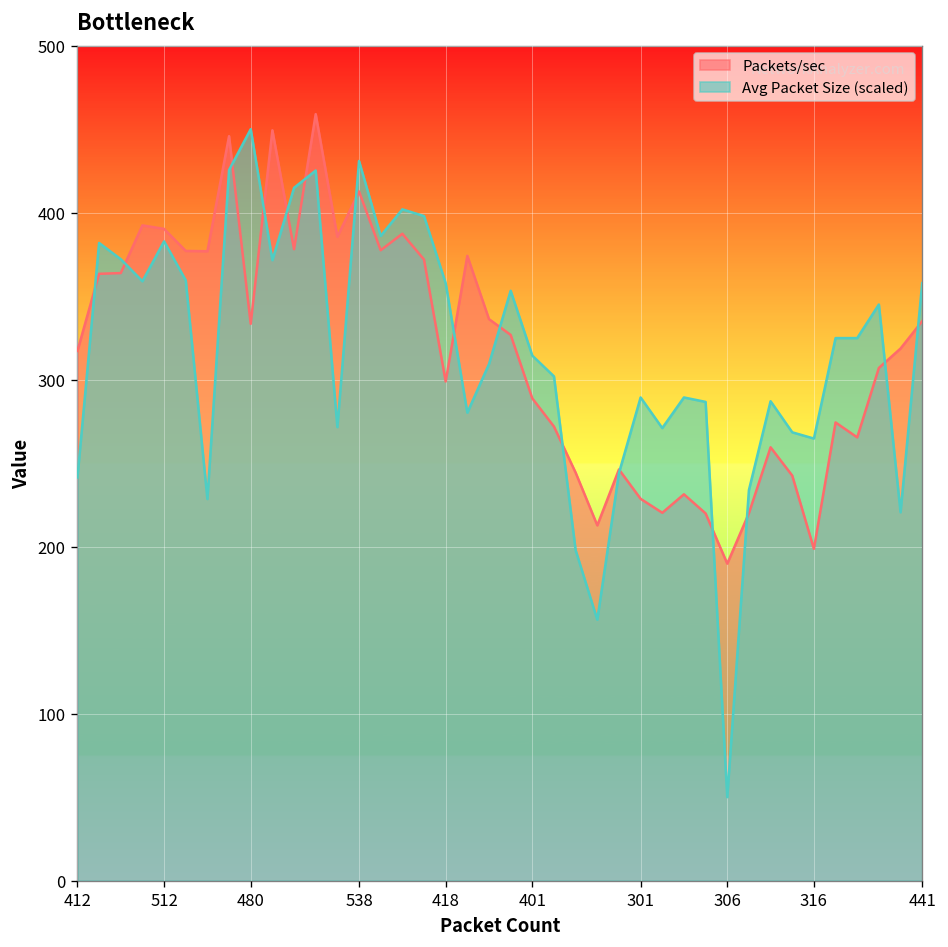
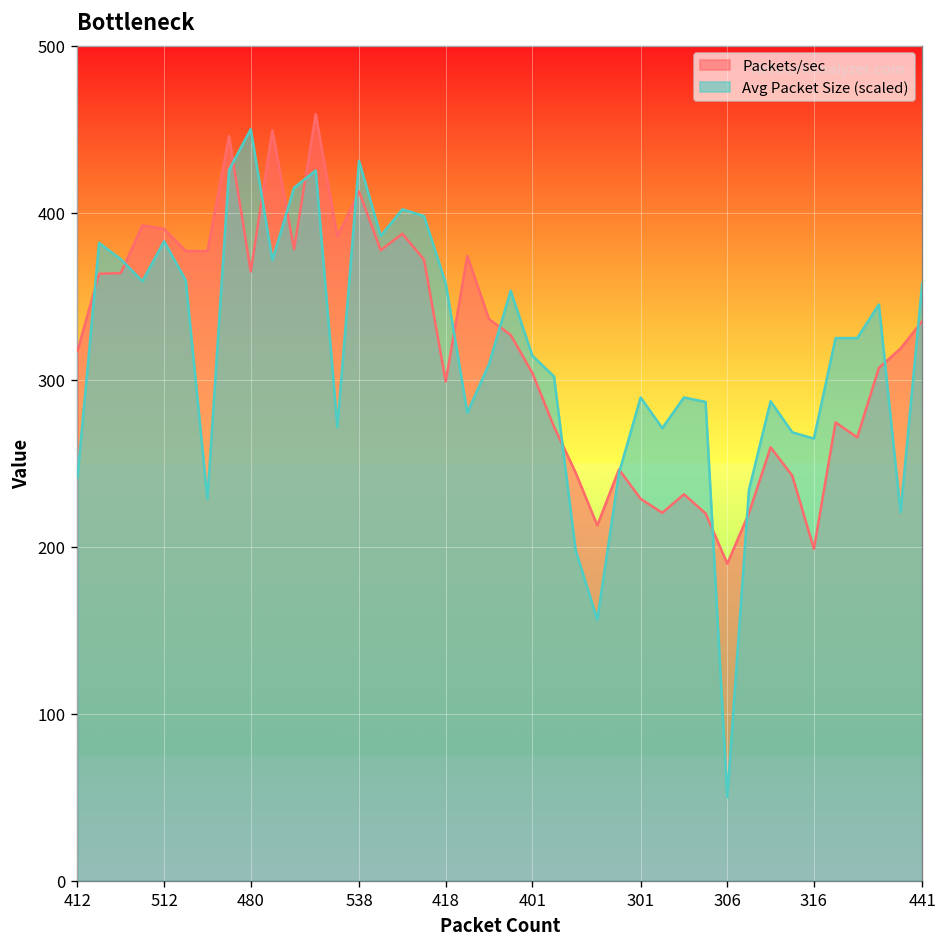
Packets/sec, 480: 333 -> 365
Packets/sec, 401: 289 -> 304
